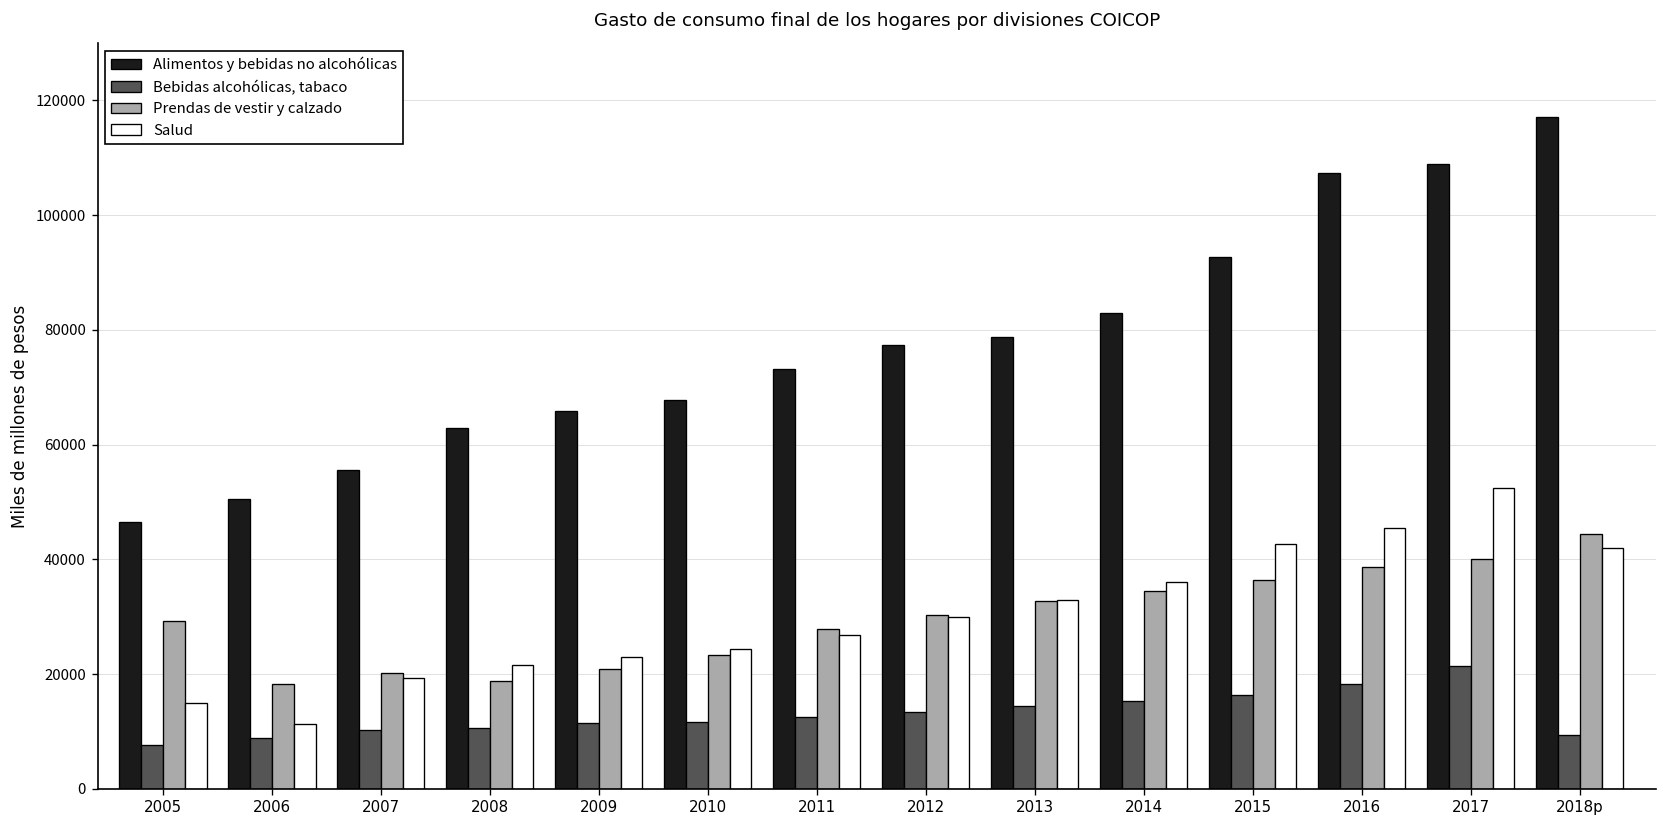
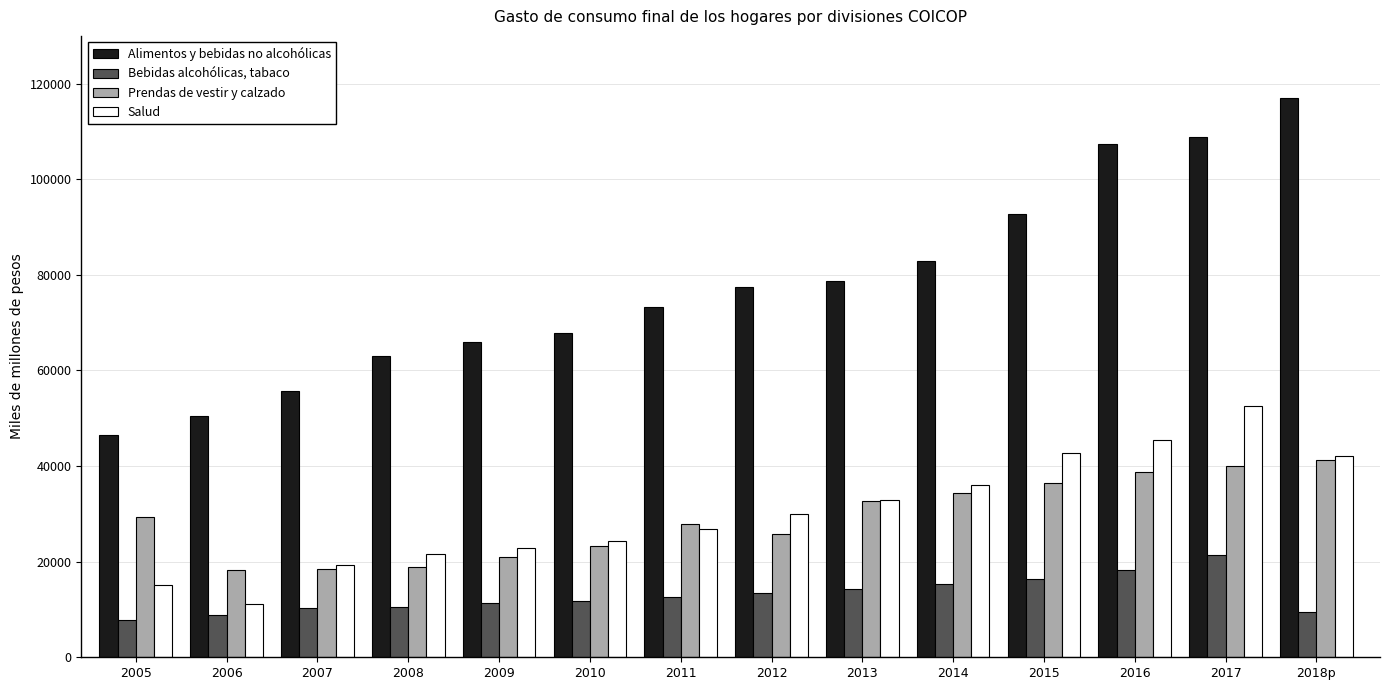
Prendas de vestir y calzado, 2007: 20000 -> 18000
Prendas de vestir y calzado, 2012: 30000 -> 26000
Prendas de vestir y calzado, 2018p: 44000 -> 41000
